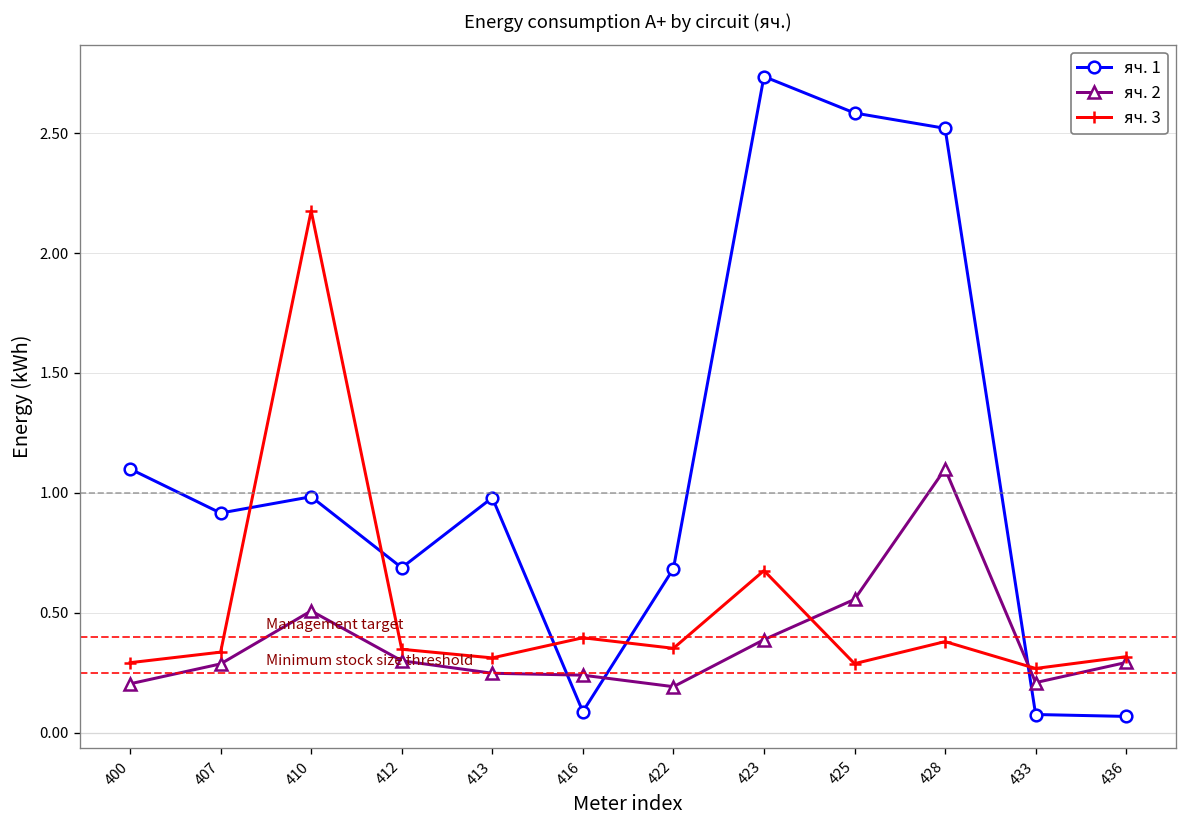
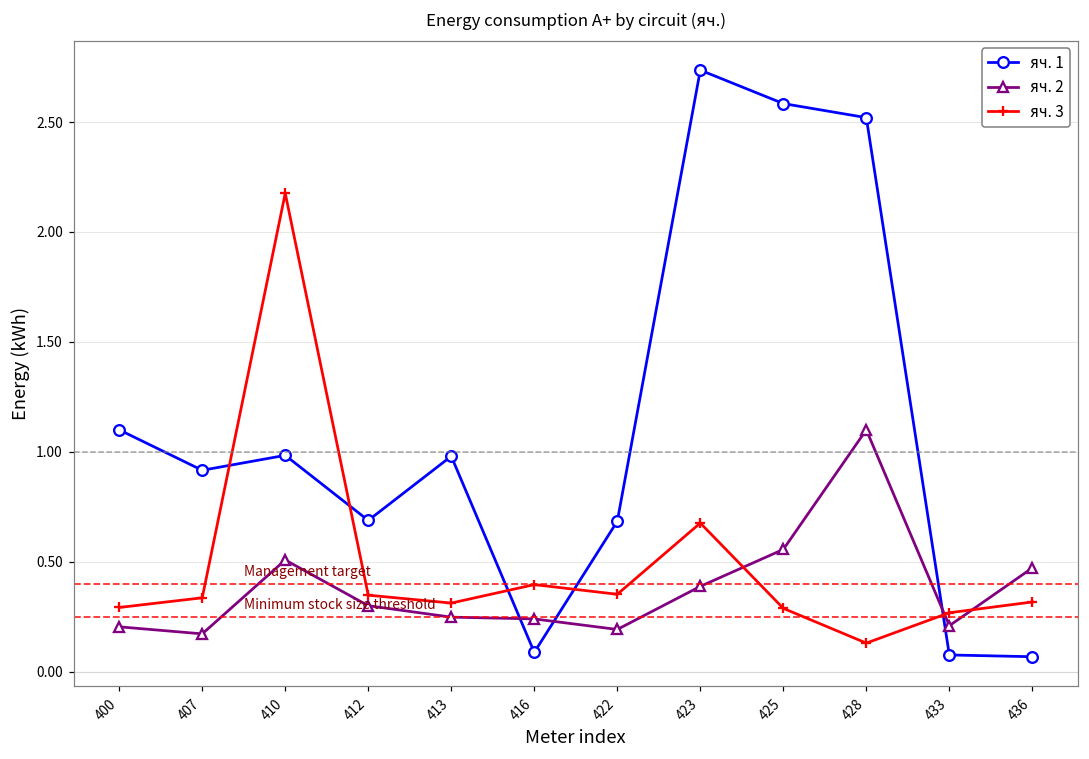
яч. 2, 407: 0.29 -> 0.17
яч. 3, 428: 0.38 -> 0.13
яч. 2, 436: 0.29 -> 0.47
